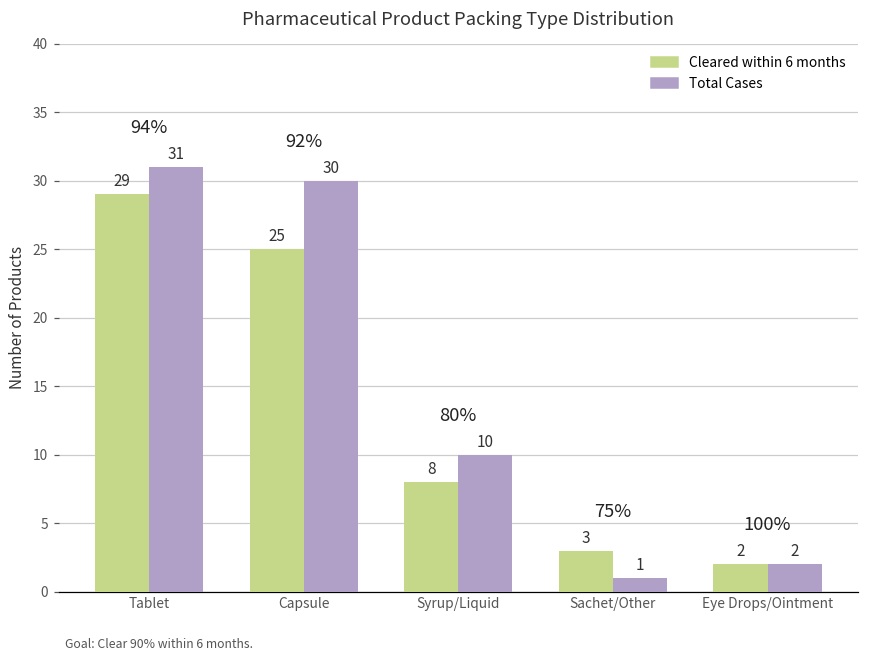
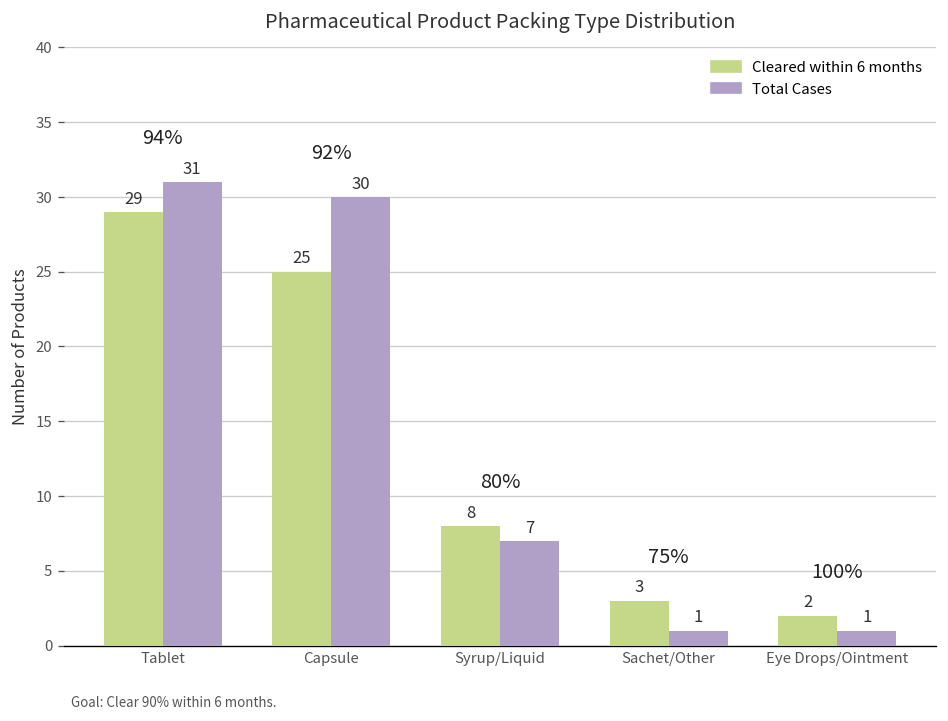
Total Cases, Syrup/Liquid: 10 -> 7
Total Cases, Eye Drops/Ointment: 2 -> 1
